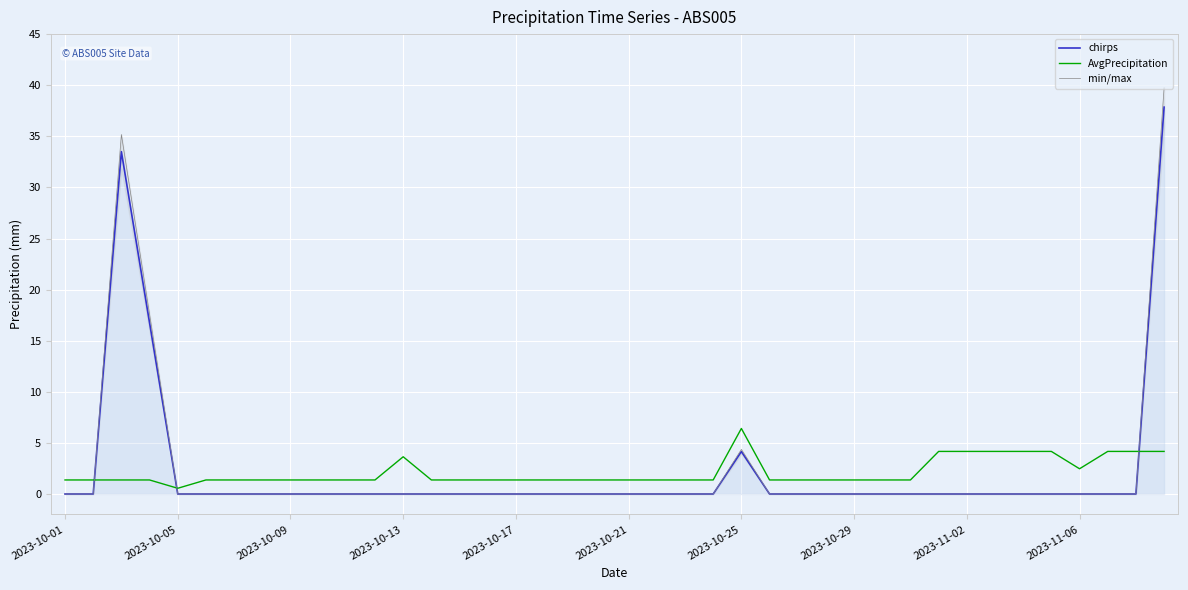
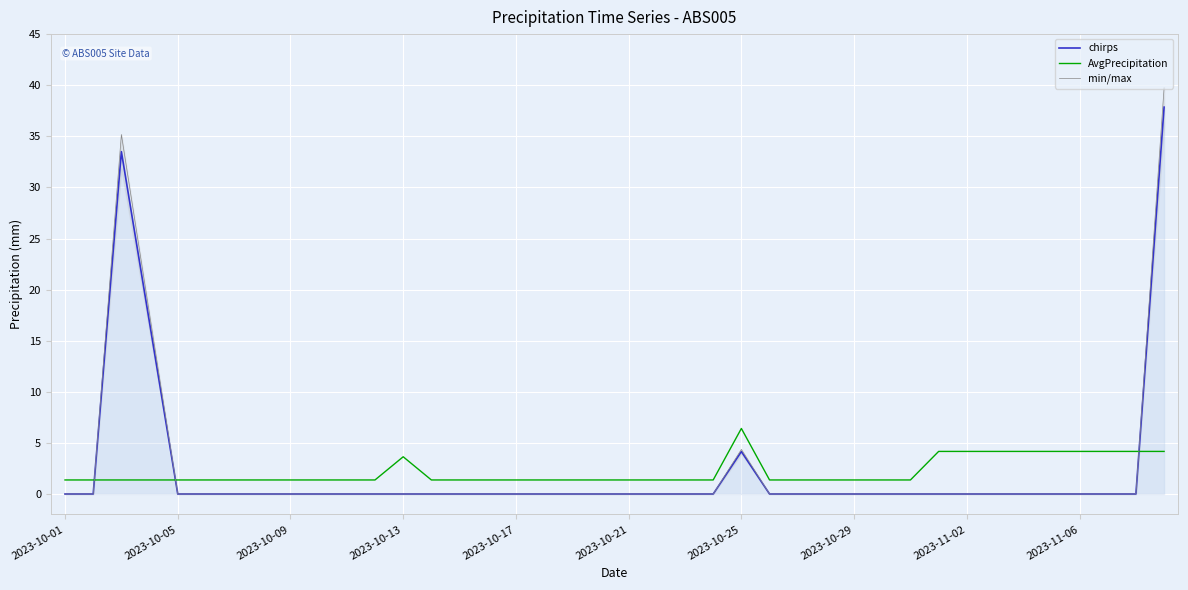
AvgPrecipitation, 2023-10-05: 0.6 -> 1.4
AvgPrecipitation, 2023-11-06: 2.5 -> 4.2
